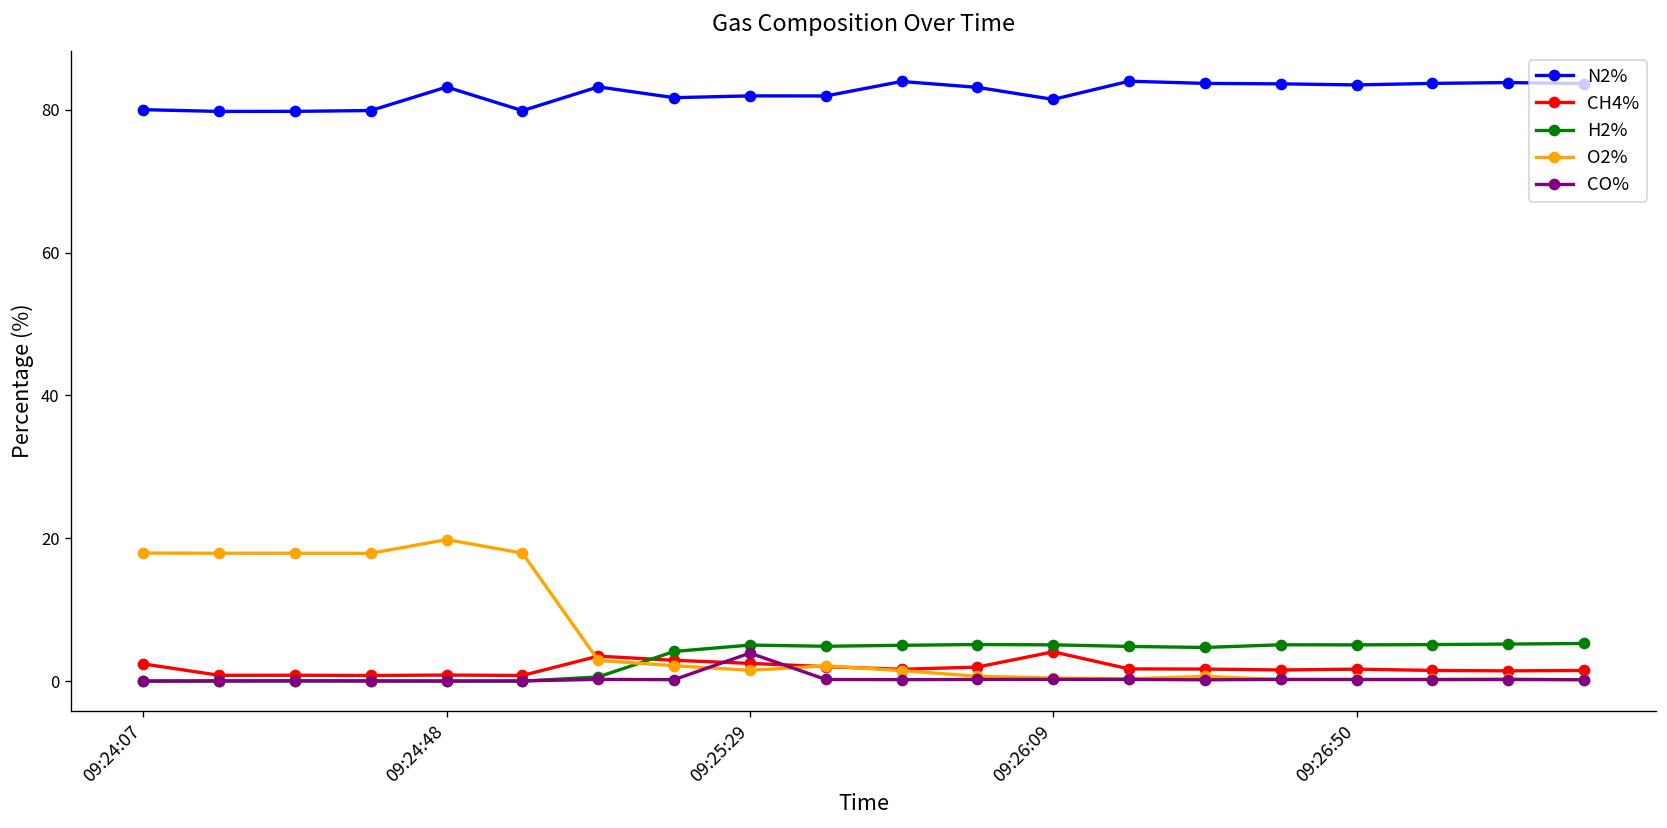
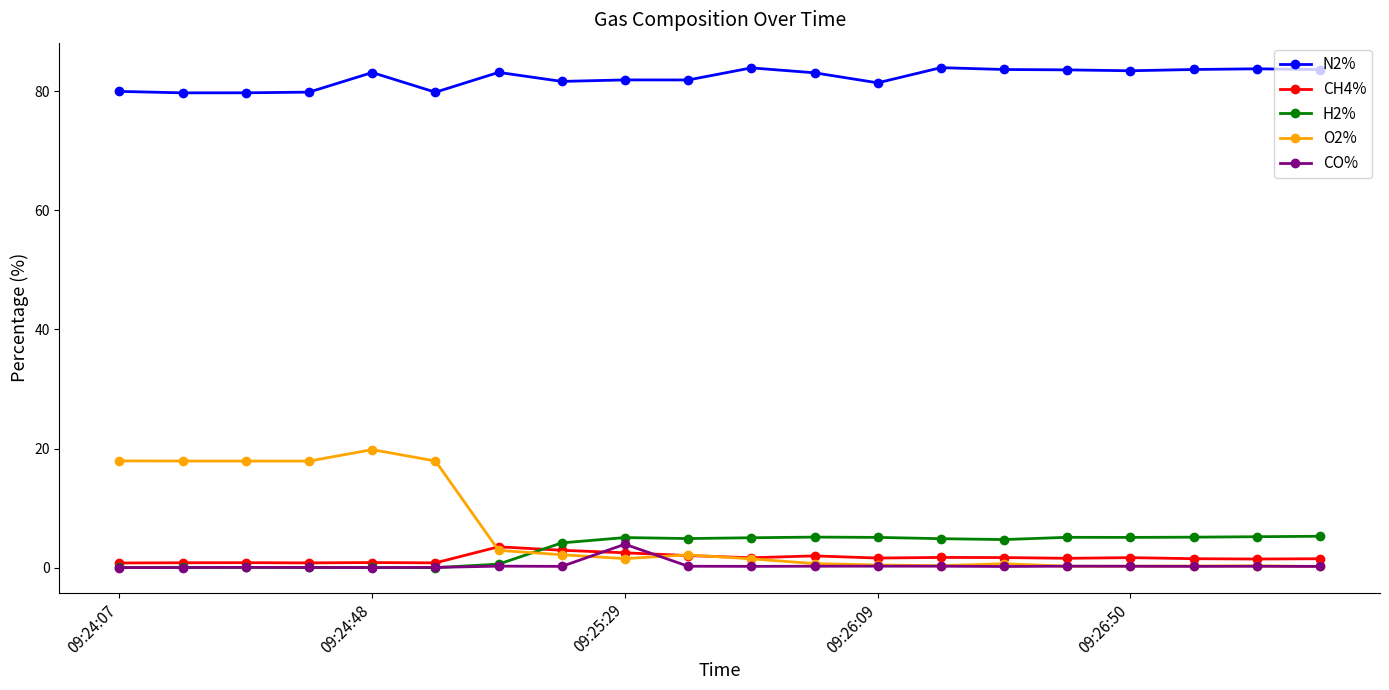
CH4%, 09:24:07: 2 -> 1
CH4%, 09:26:09: 4 -> 2
